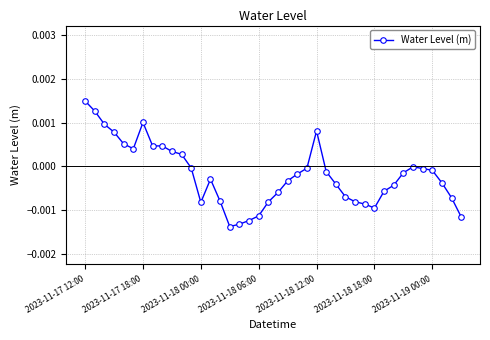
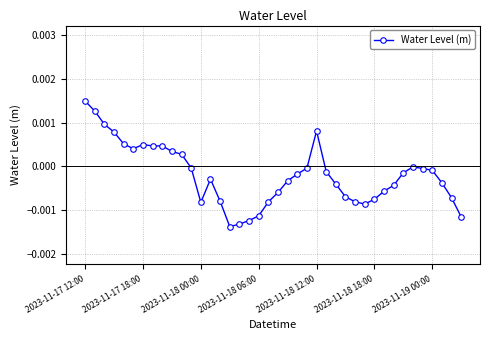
2023-11-17 18:00: 0.0010 -> 0.0005
2023-11-18 18:00: -0.0010 -> -0.0008
